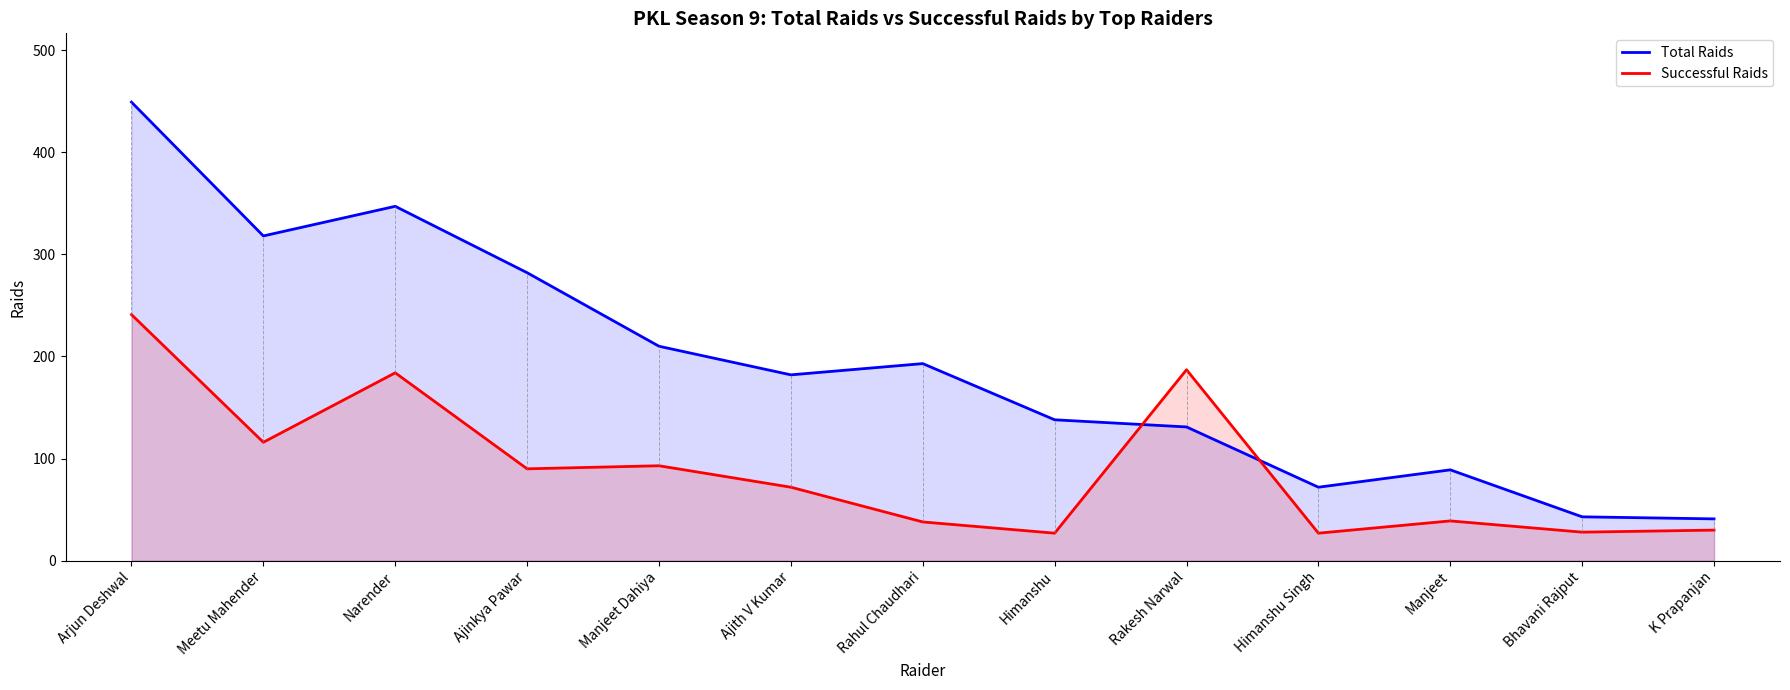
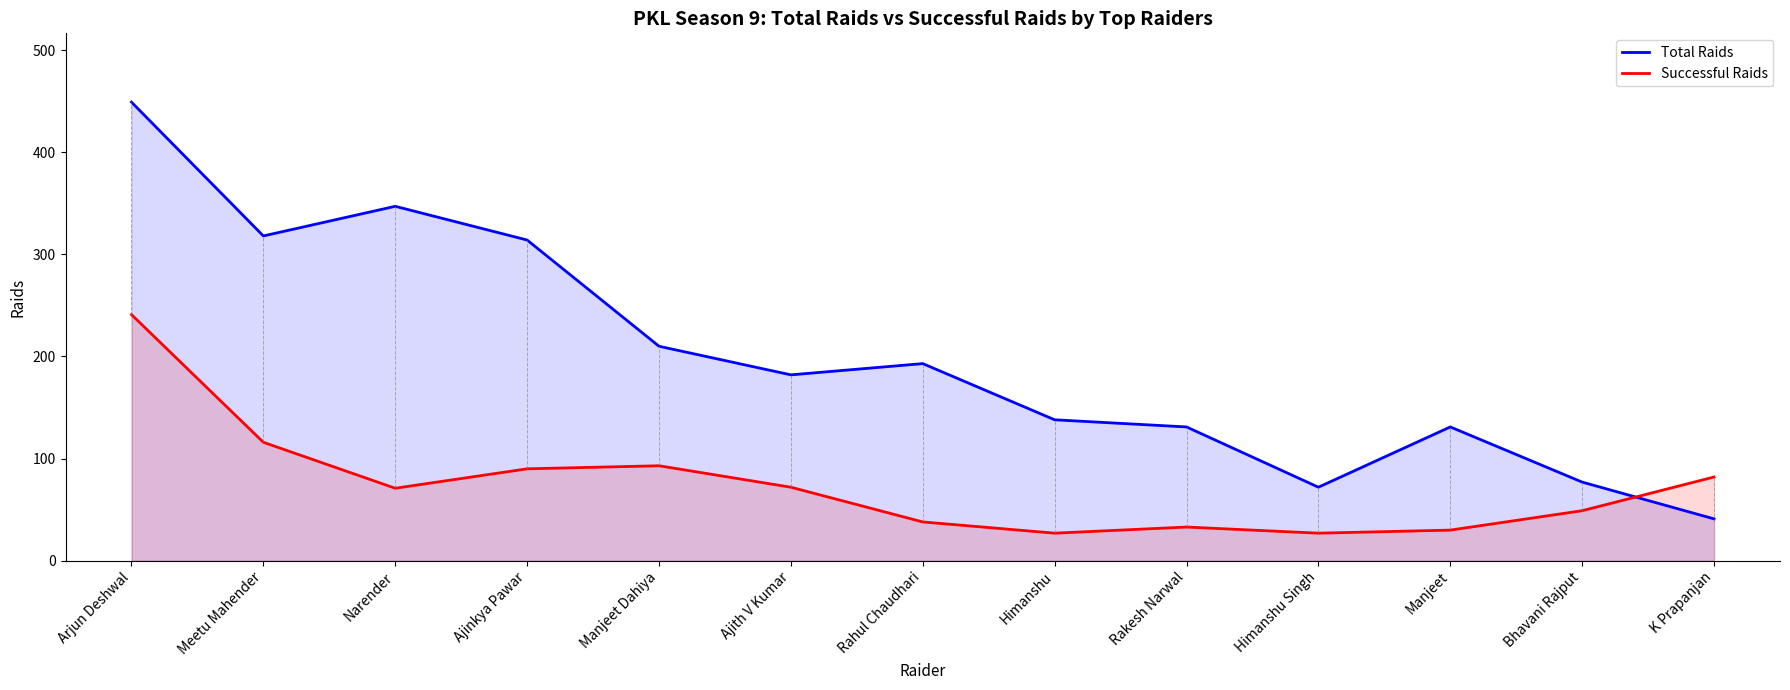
Successful Raids, Narender: 184 -> 71
Total Raids, Ajinkya Pawar: 282 -> 314
Successful Raids, Rakesh Narwal: 187 -> 33
Total Raids, Manjeet: 89 -> 131
Successful Raids, Manjeet: 39 -> 30
Total Raids, Bhavani Rajput: 43 -> 77
Successful Raids, Bhavani Rajput: 28 -> 49
Successful Raids, K Prapanjan: 30 -> 82
